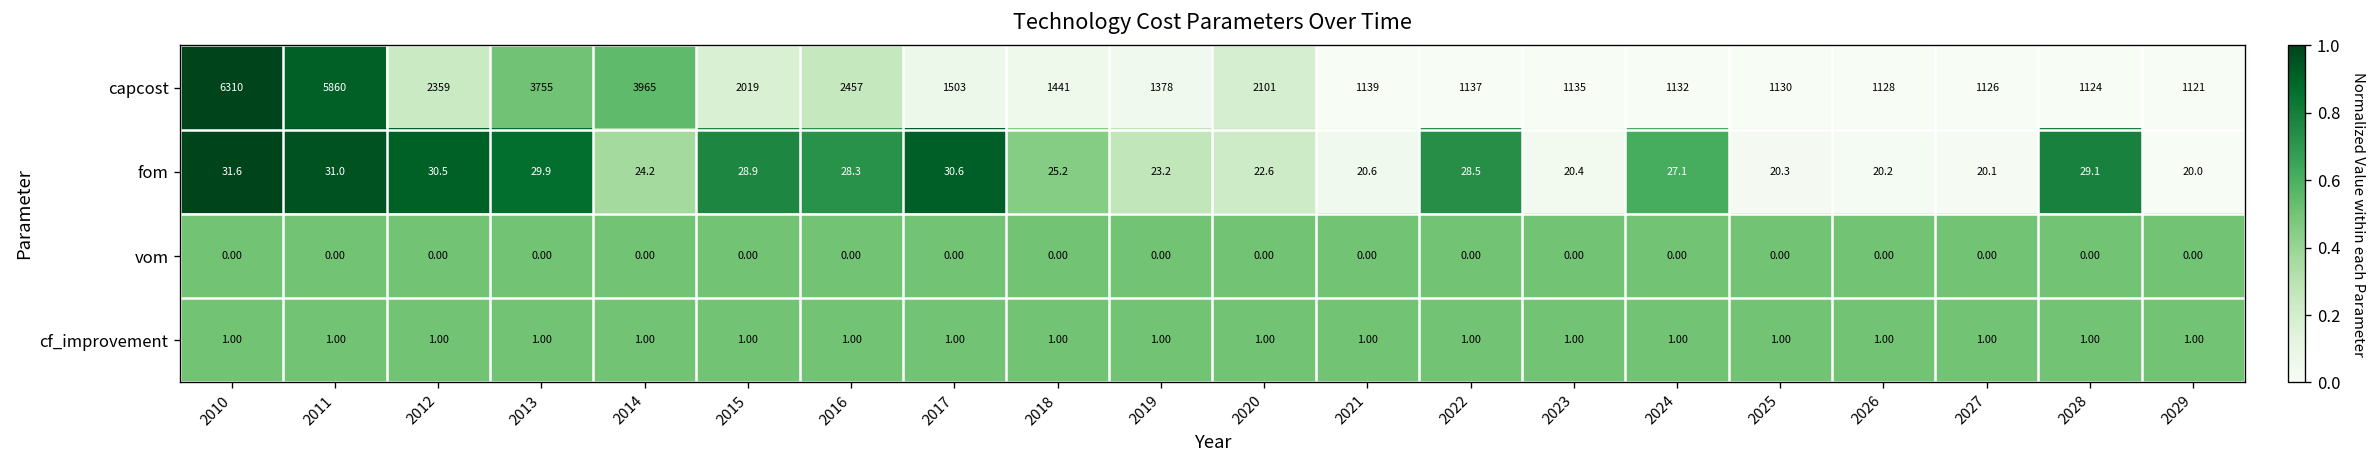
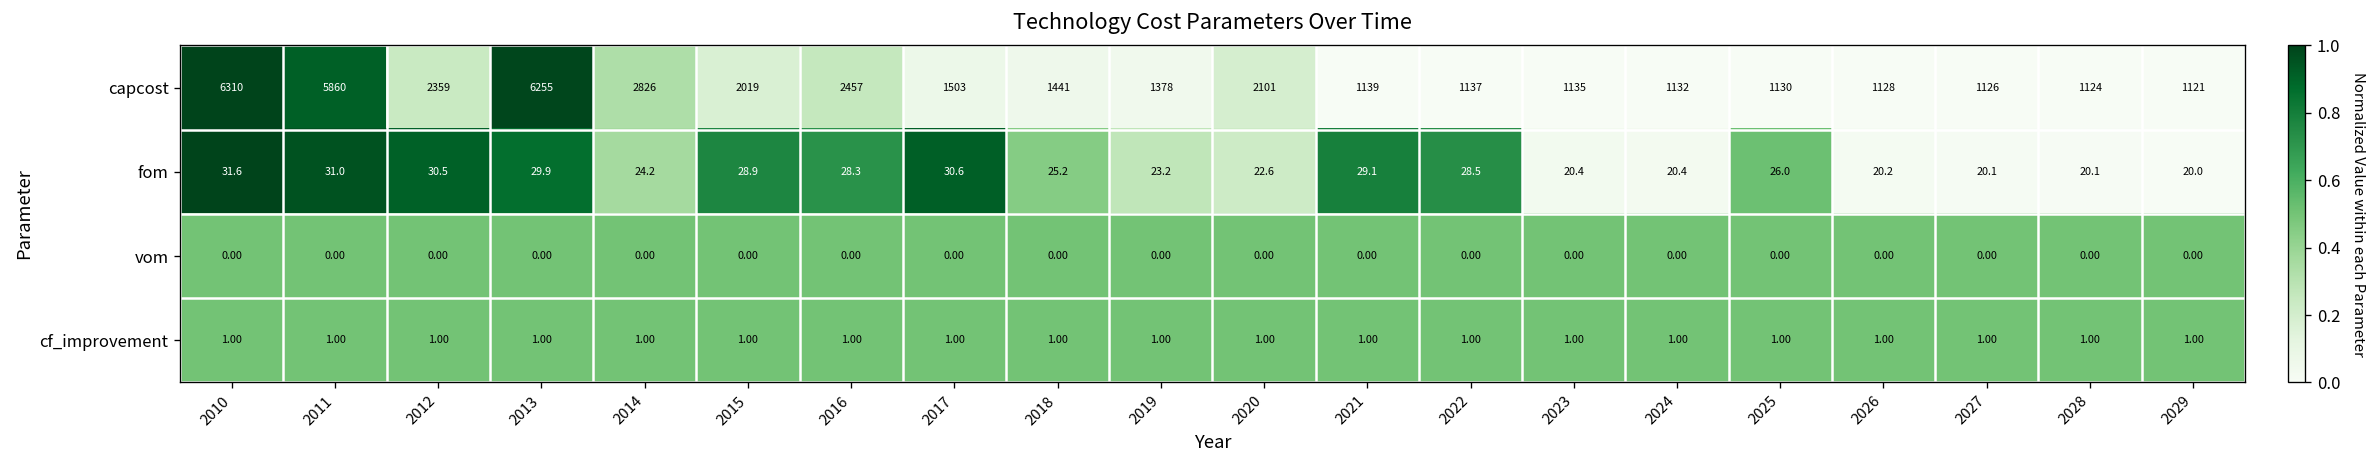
capcost, 2013: 3755 -> 6255
capcost, 2014: 3965 -> 2826
fom, 2021: 20.6 -> 29.1
fom, 2024: 27.1 -> 20.4
fom, 2025: 20.3 -> 26.0
fom, 2028: 29.1 -> 20.1
